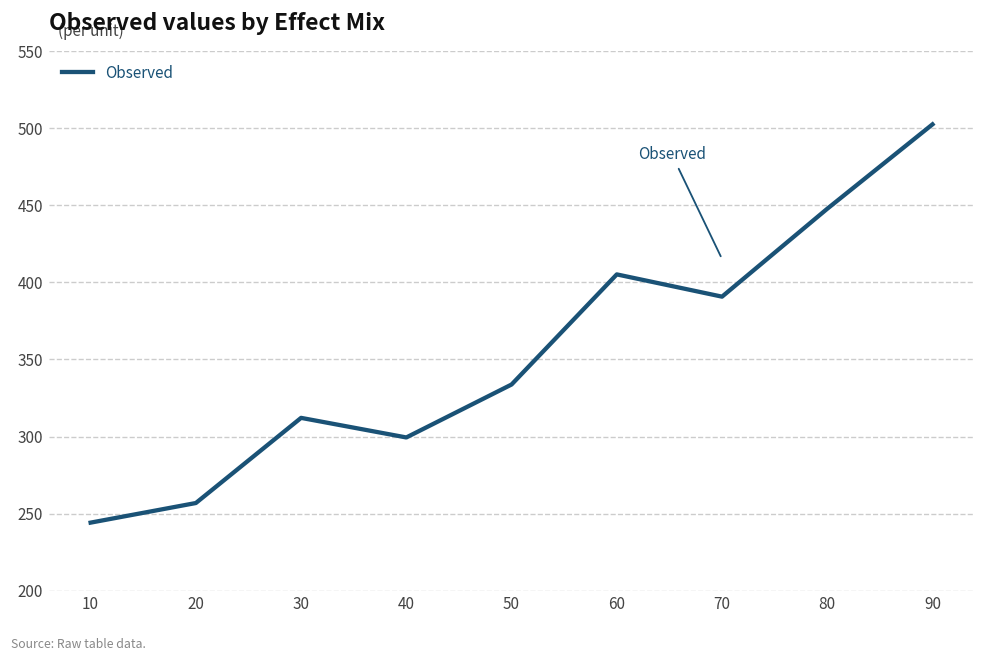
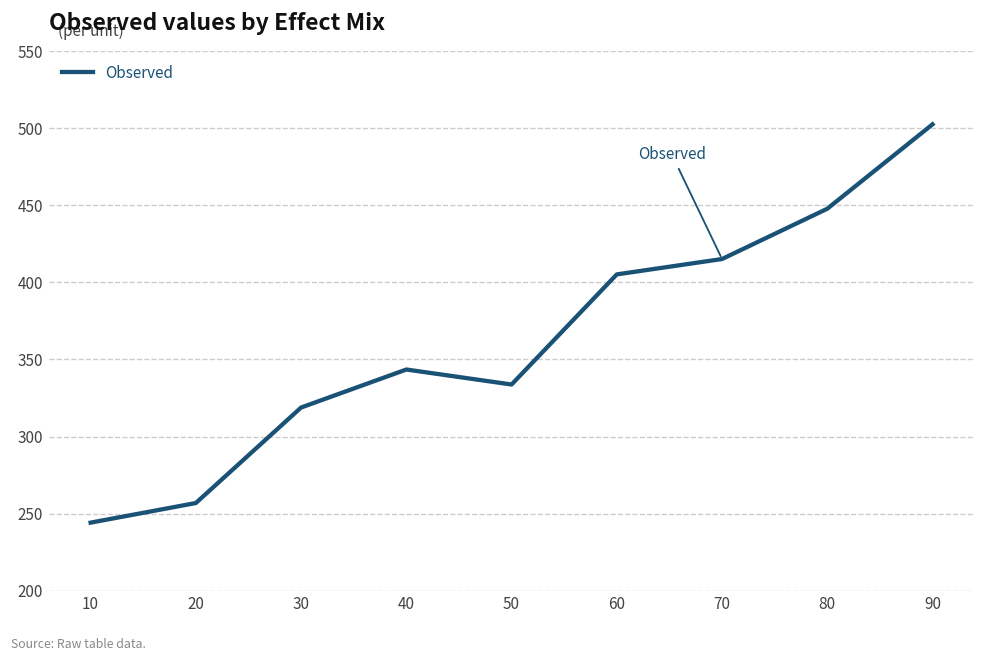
30: 312 -> 319
40: 299 -> 343
70: 391 -> 415
